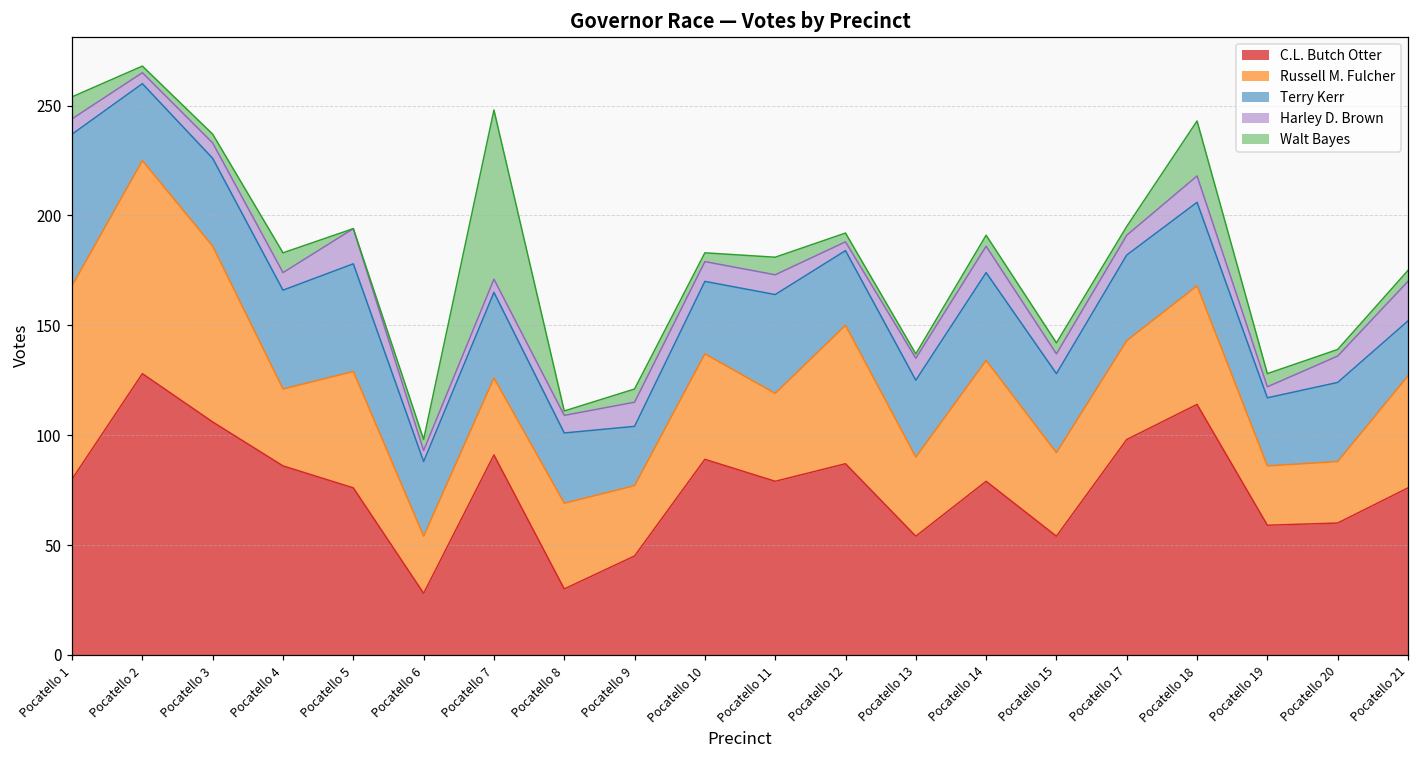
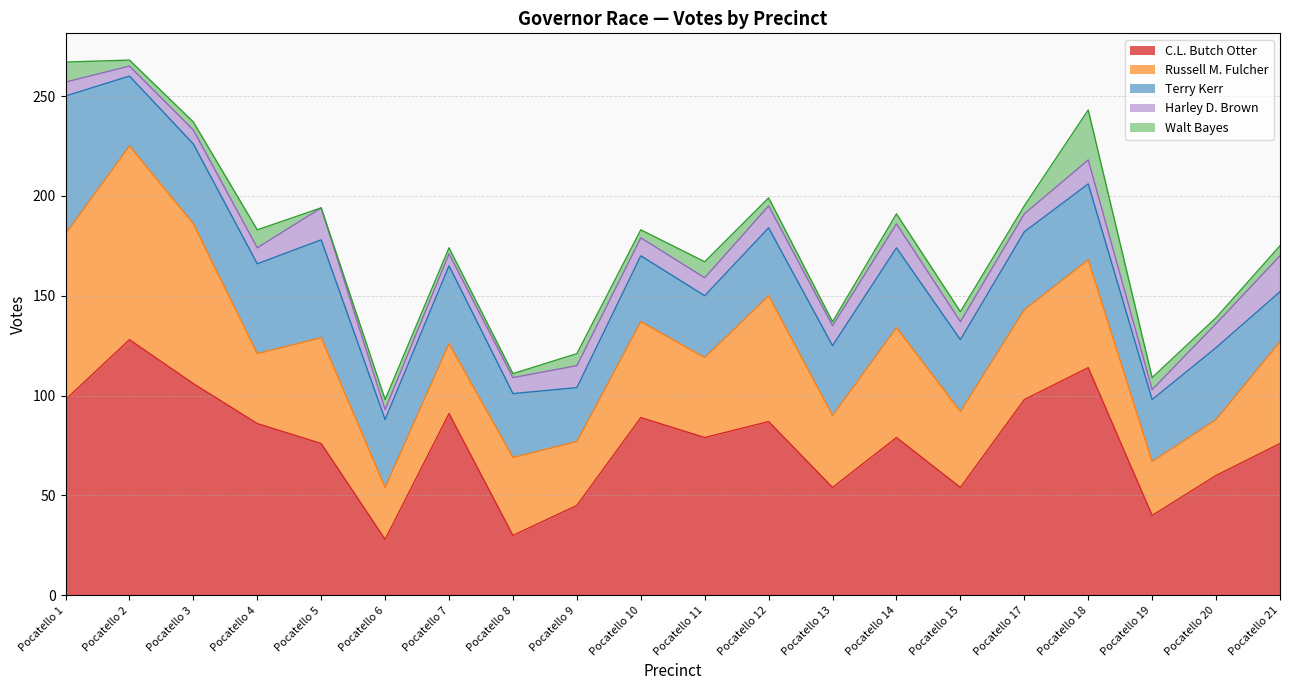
C.L. Butch Otter, Pocatello 1: 80 -> 98
Russell M. Fulcher, Pocatello 1: 88 -> 83
Walt Bayes, Pocatello 7: 77 -> 3
Terry Kerr, Pocatello 11: 45 -> 31
Harley D. Brown, Pocatello 12: 4 -> 11
C.L. Butch Otter, Pocatello 19: 59 -> 40
